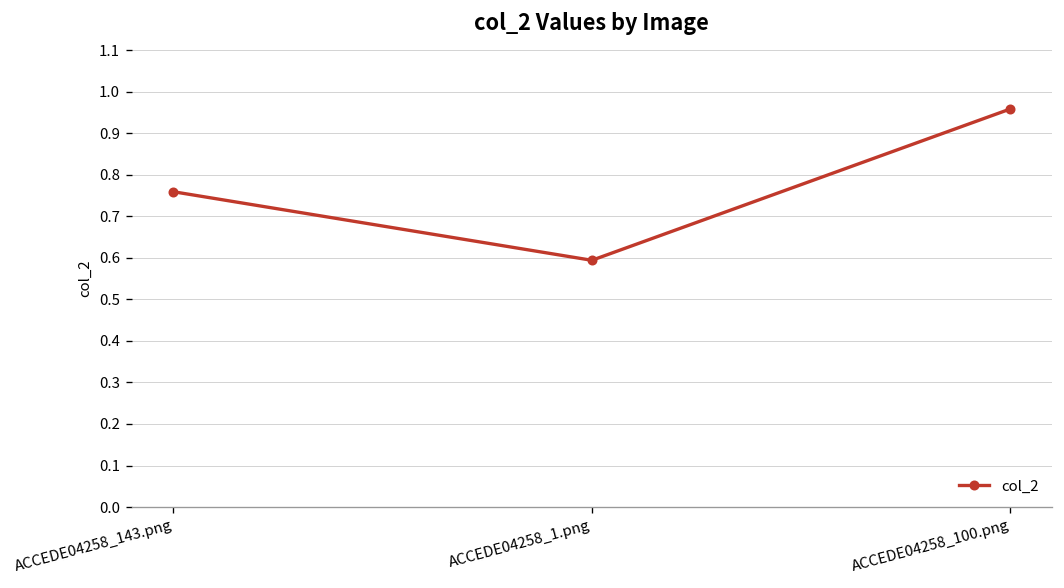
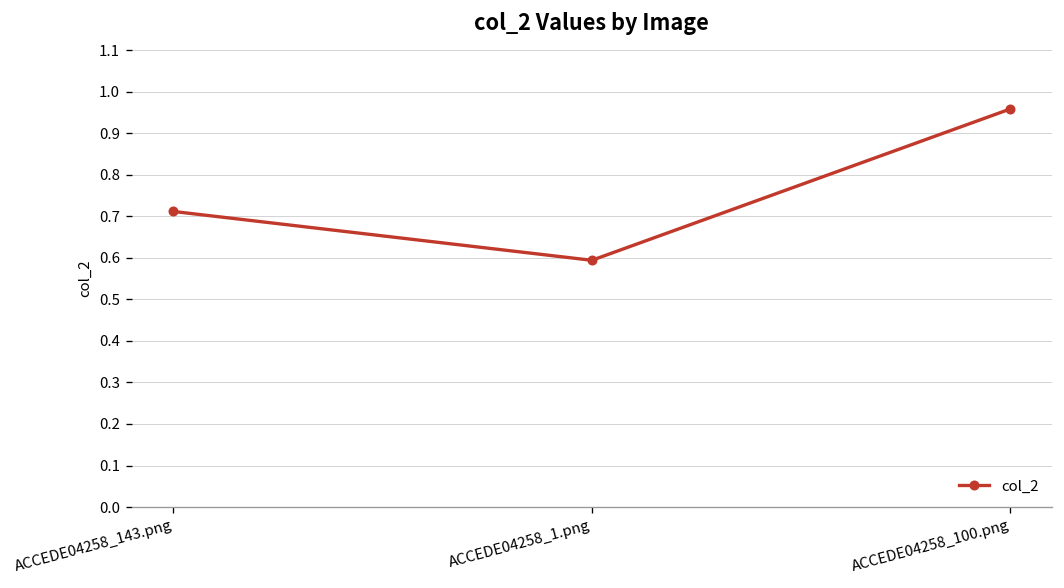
ACCEDE04258_143.png: 0.76 -> 0.71
